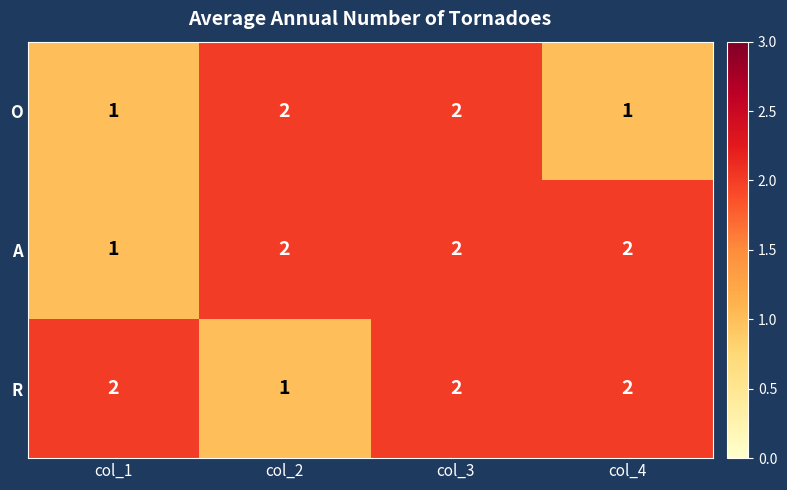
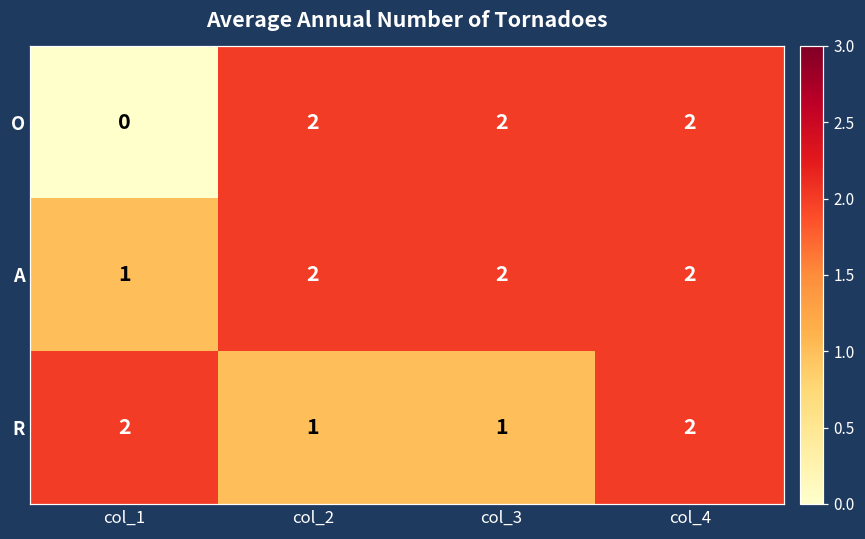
O, col_1: 1 -> 0
O, col_4: 1 -> 2
R, col_3: 2 -> 1
